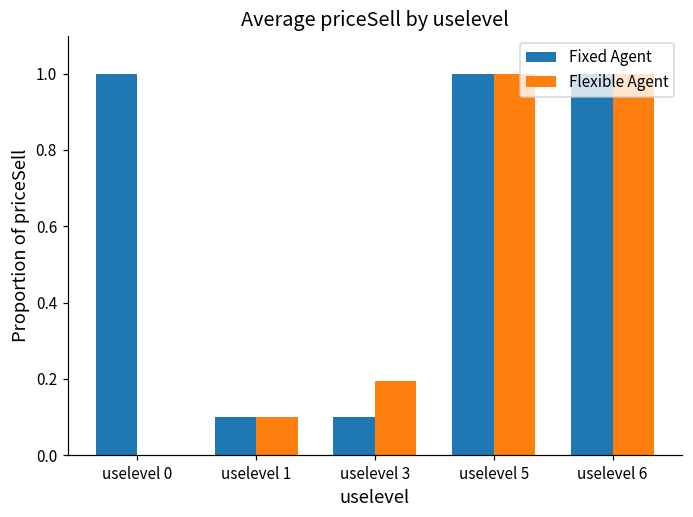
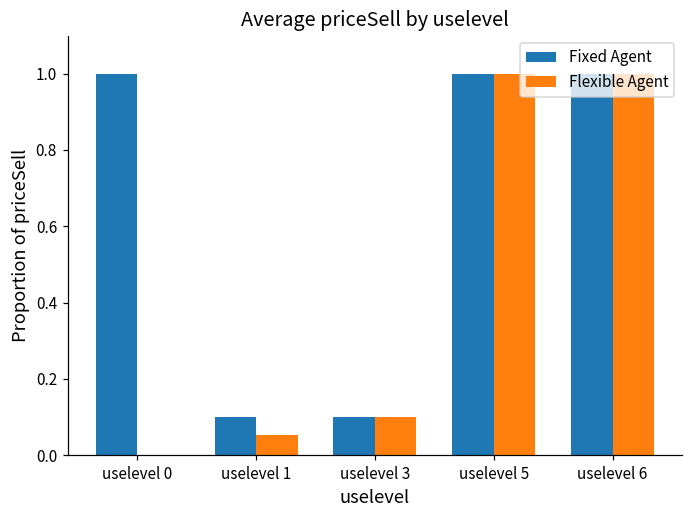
Flexible Agent, uselevel 1: 0.10 -> 0.05
Flexible Agent, uselevel 3: 0.19 -> 0.10
